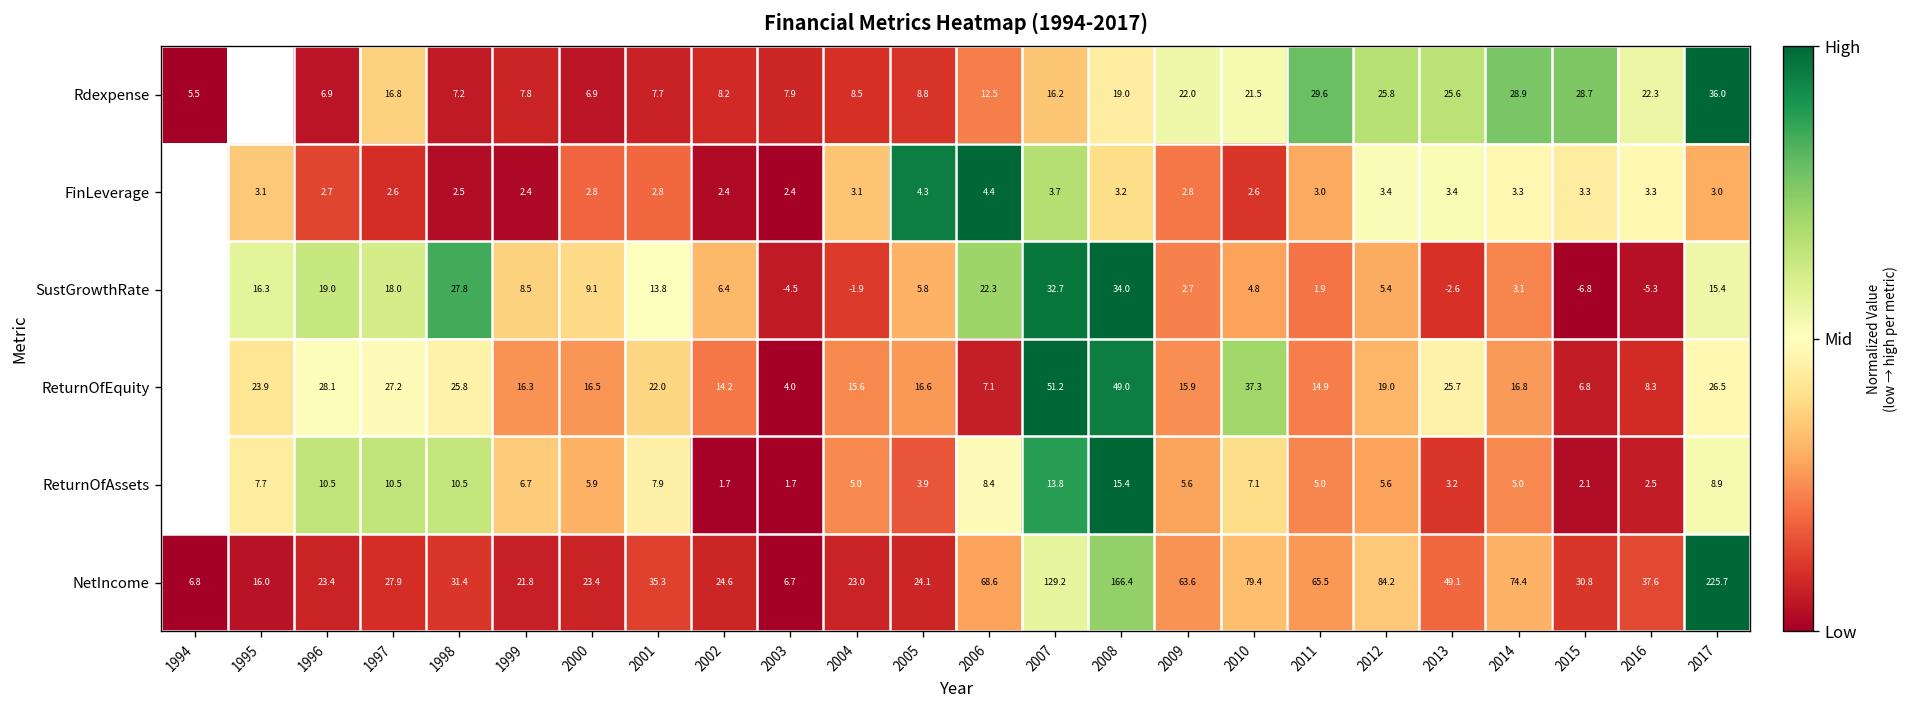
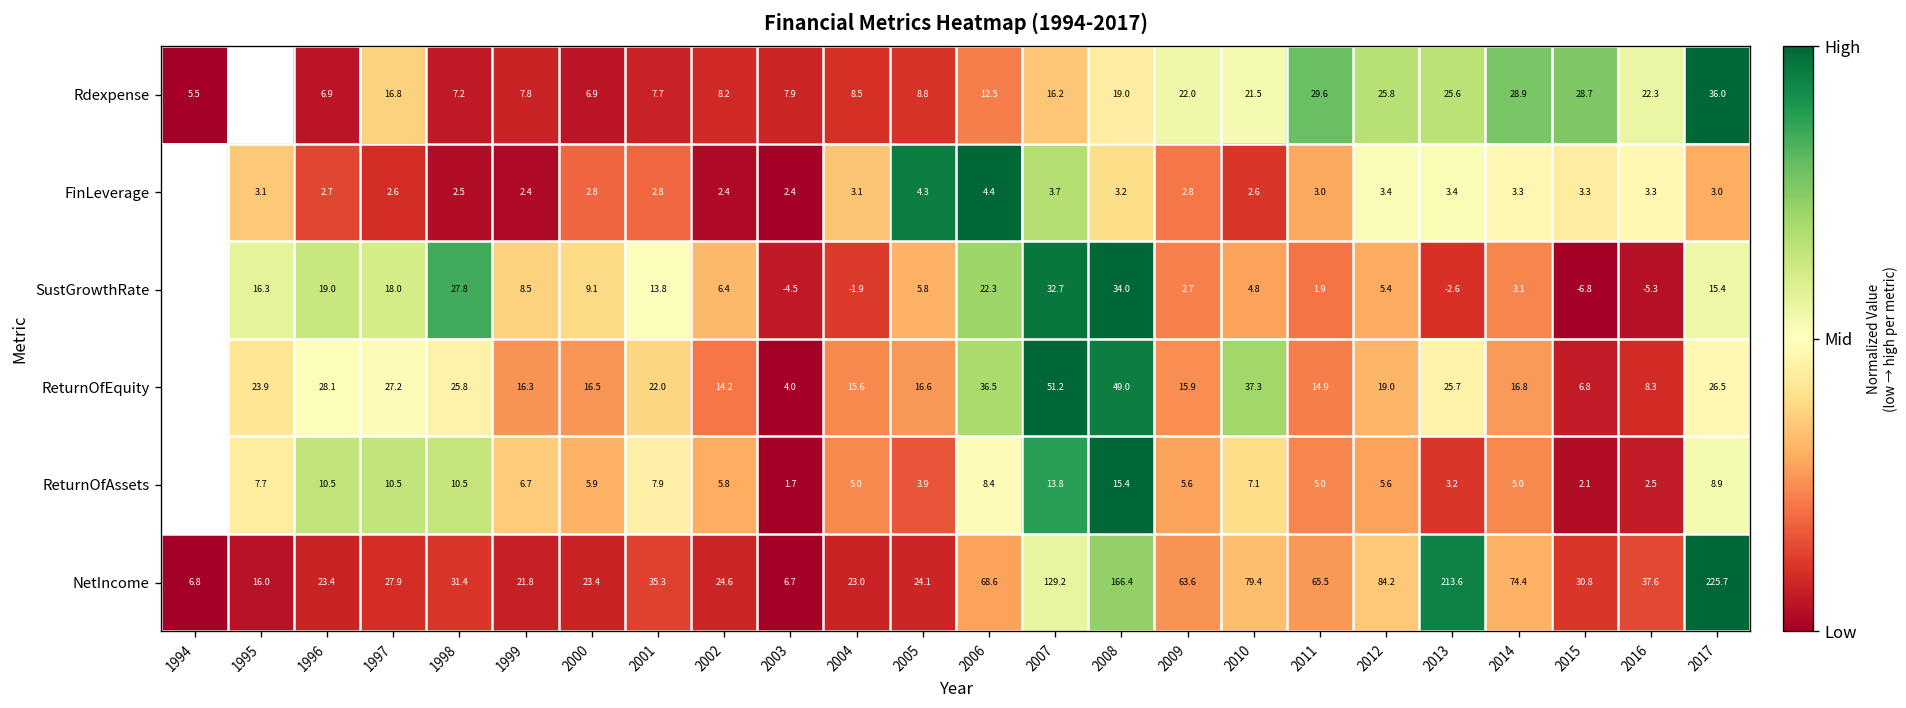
ReturnOfEquity, 2006: 7.1 -> 36.5
ReturnOfAssets, 2002: 1.7 -> 5.8
NetIncome, 2013: 49.1 -> 213.6
